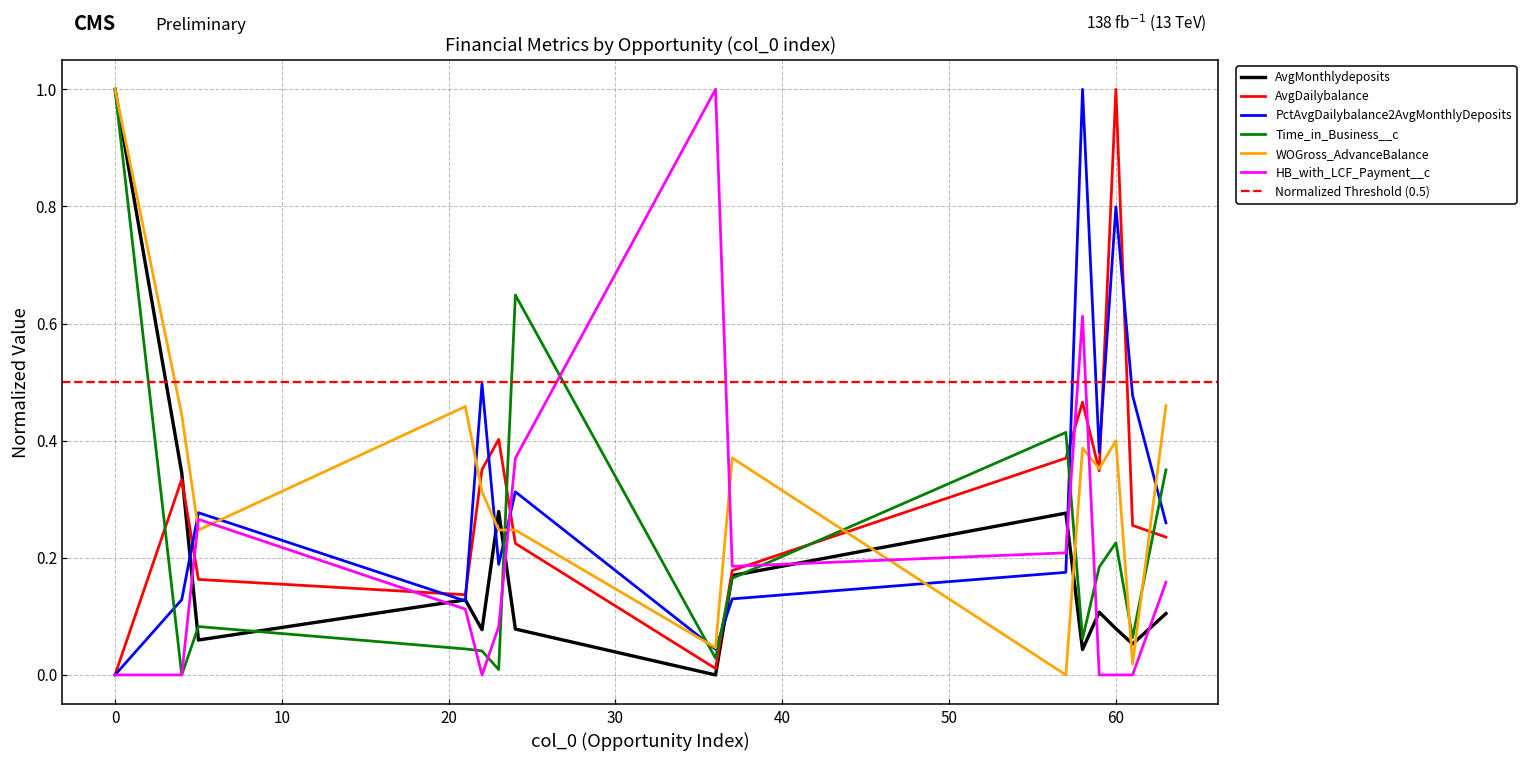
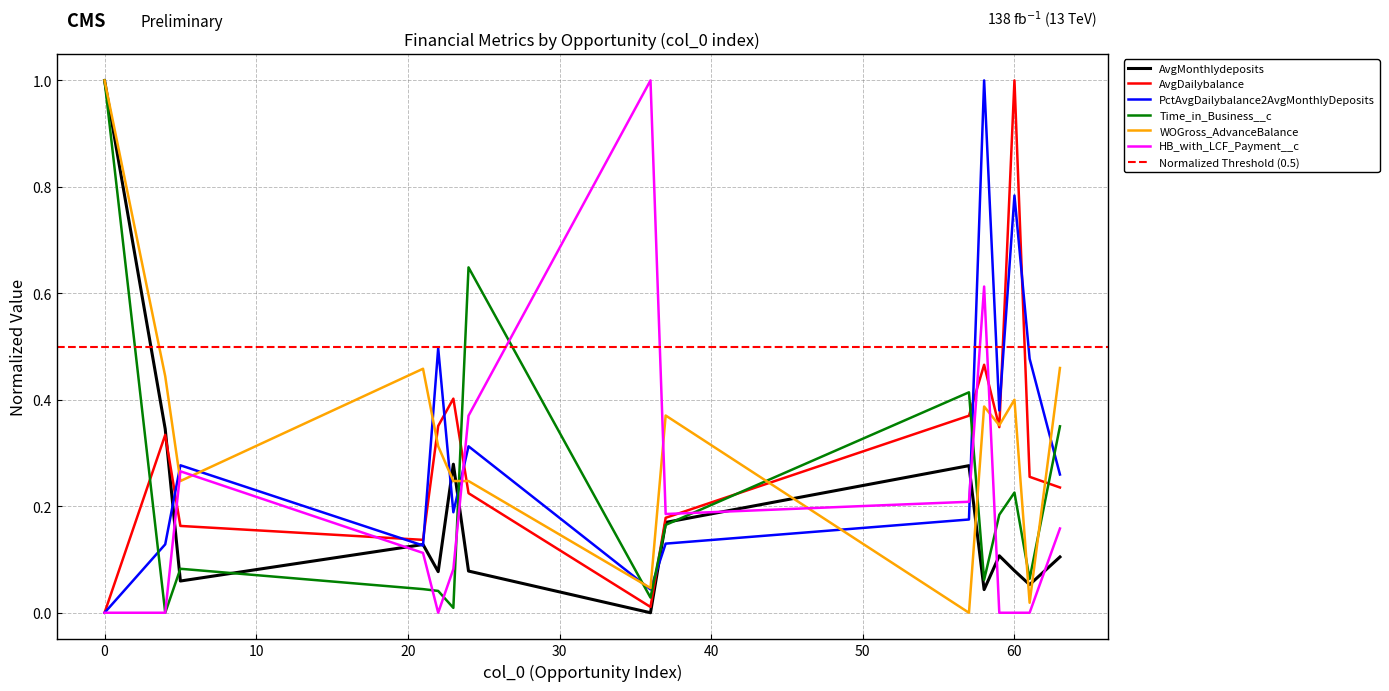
PctAvgDailybalance2AvgMonthlyDeposits, 60: 0.80 -> 0.78
